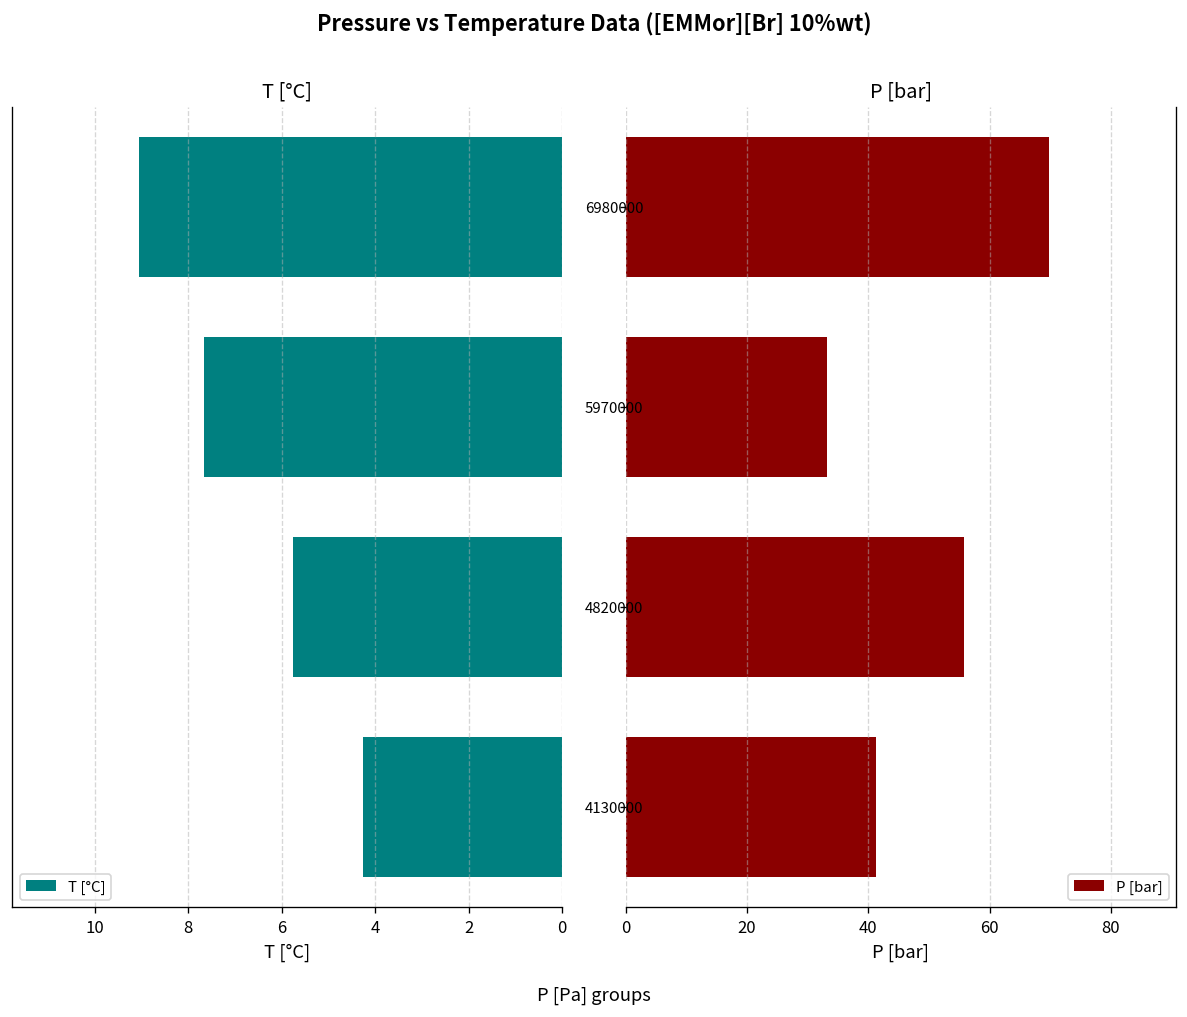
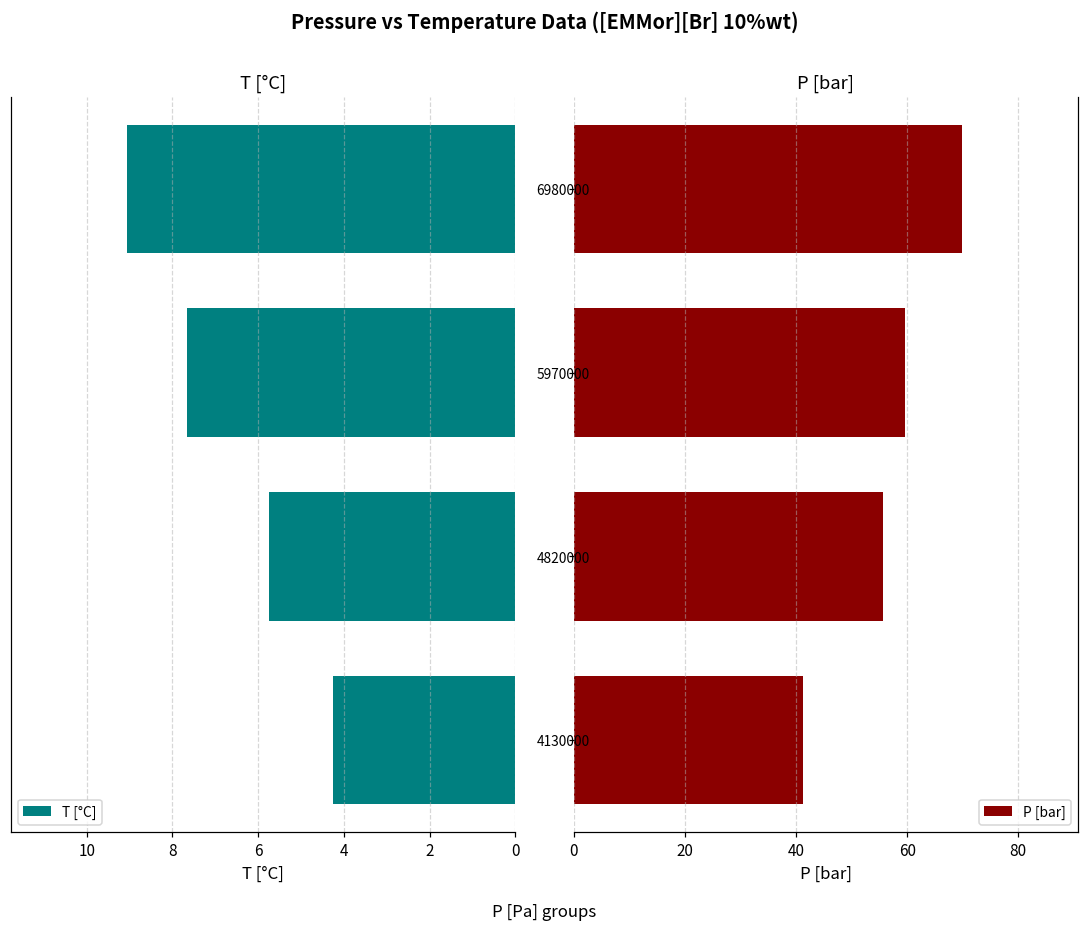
P [bar], 5970000: 33 -> 60
